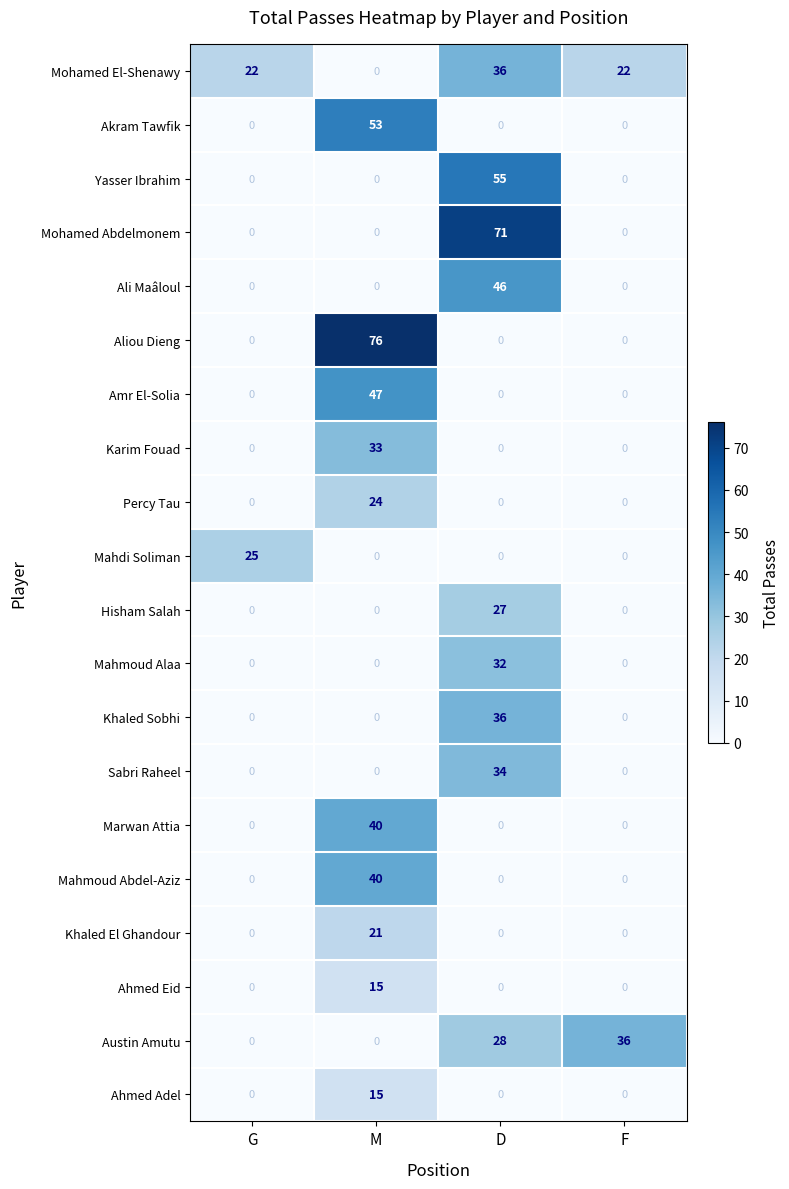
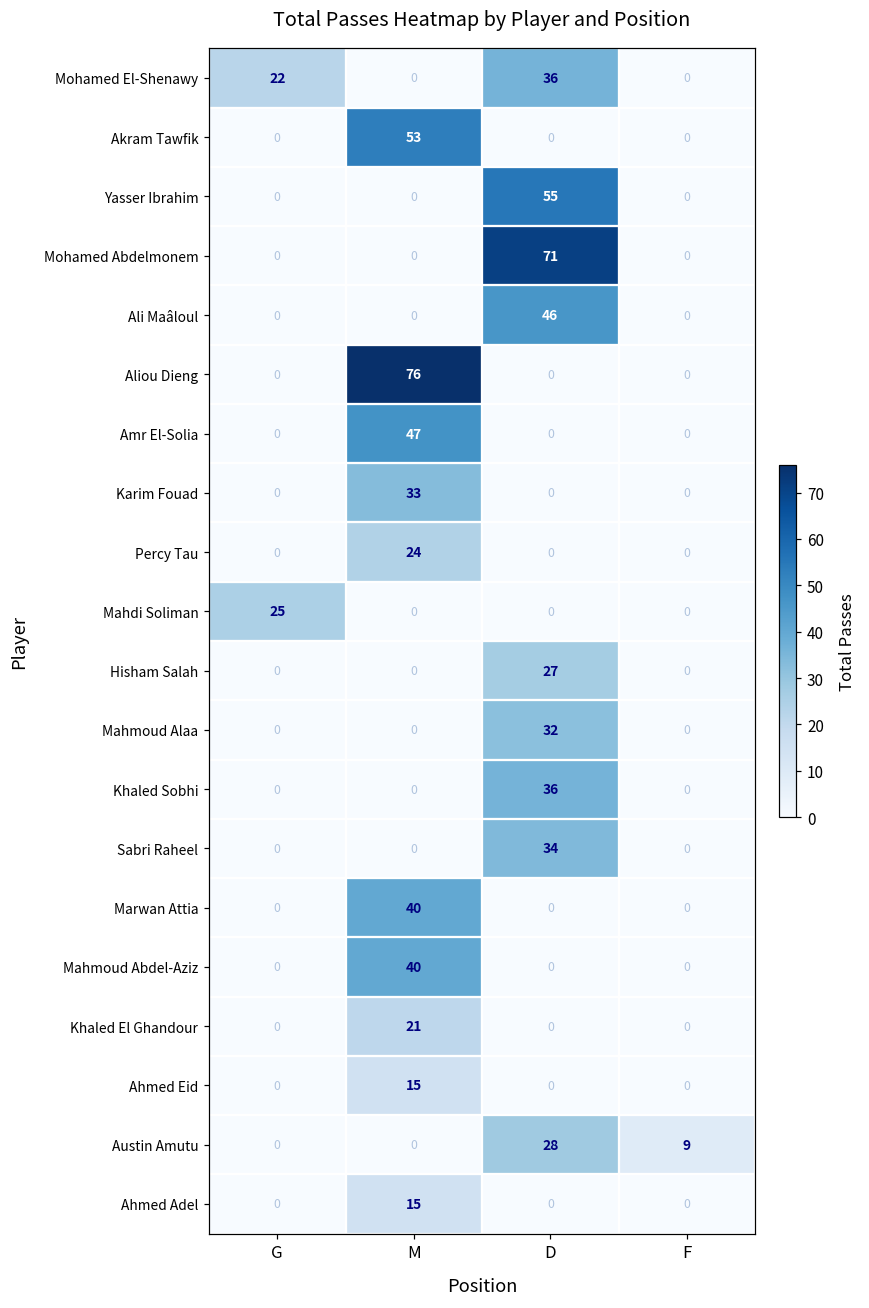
Mohamed El-Shenawy, F: 22 -> 0
Austin Amutu, F: 36 -> 9
